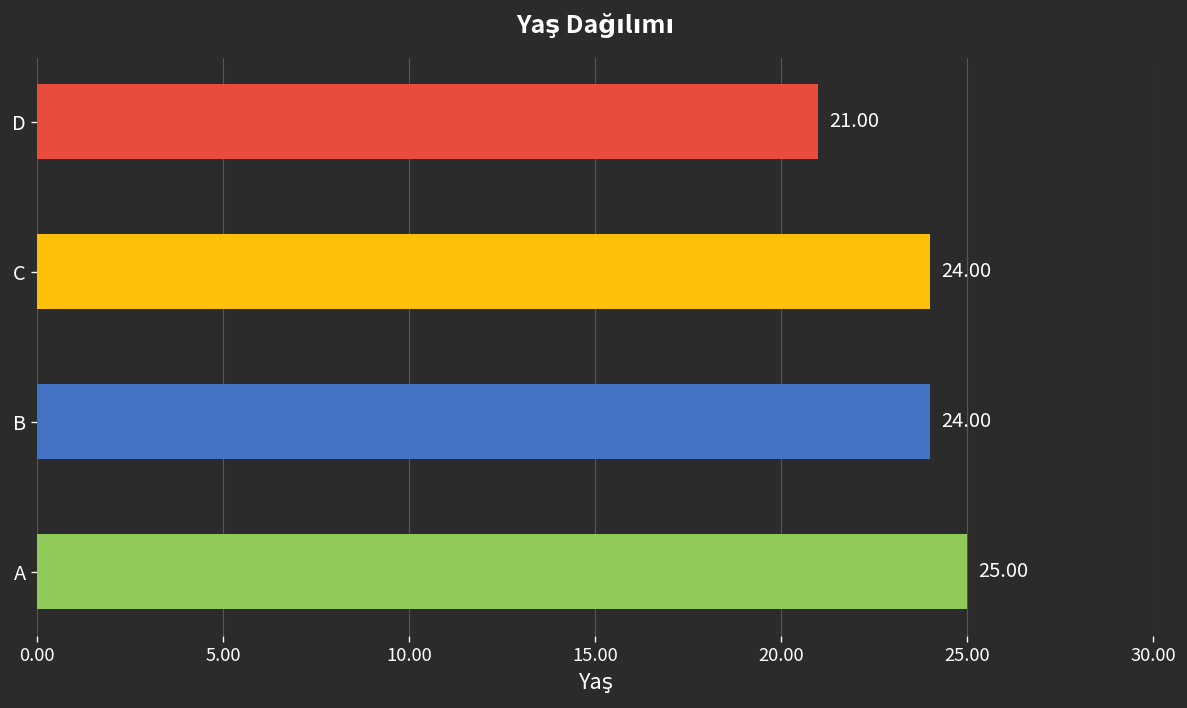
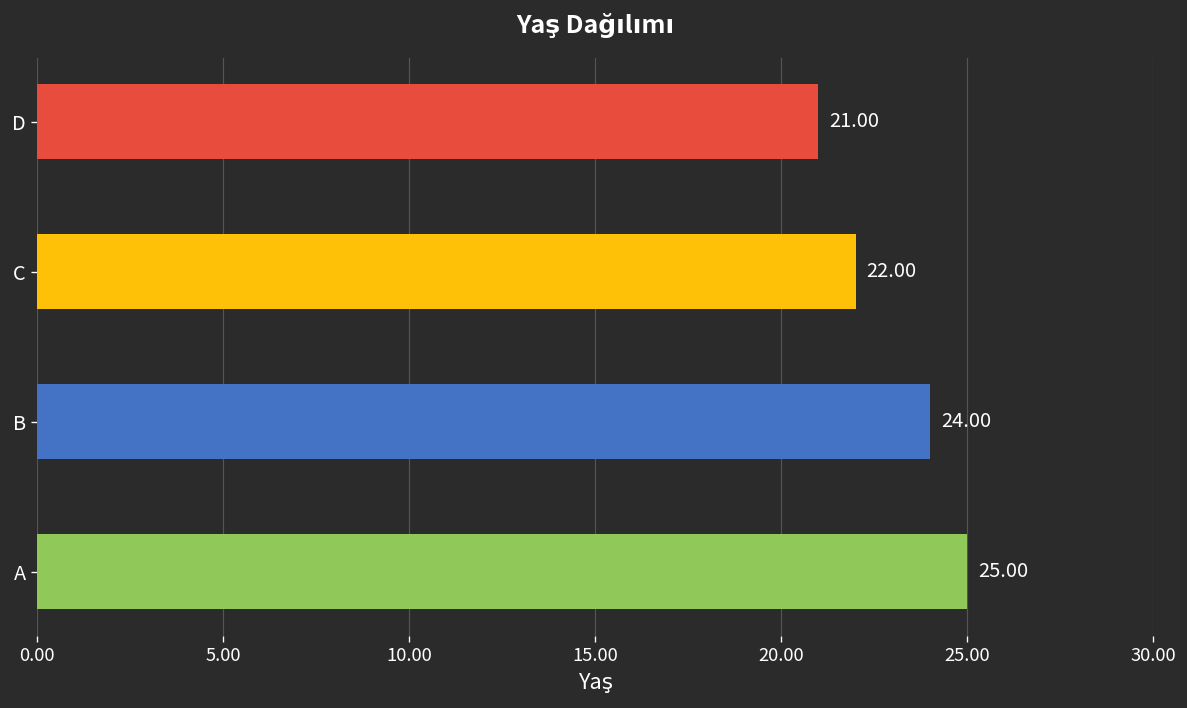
C: 24.00 -> 22.00
